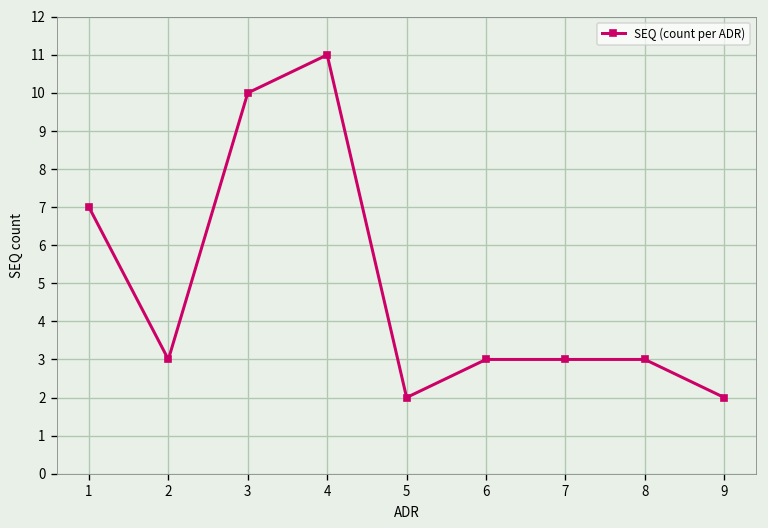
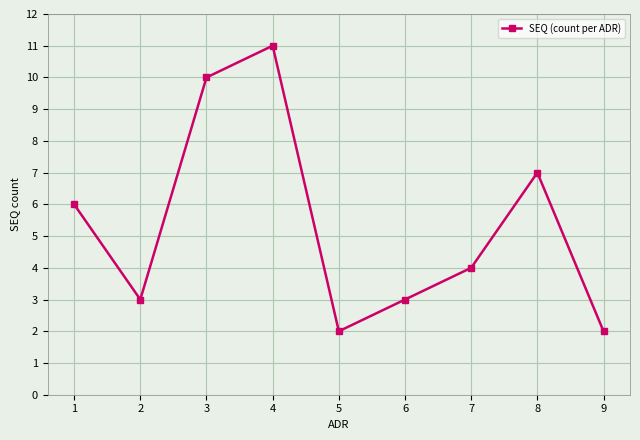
1: 7 -> 6
7: 3 -> 4
8: 3 -> 7
